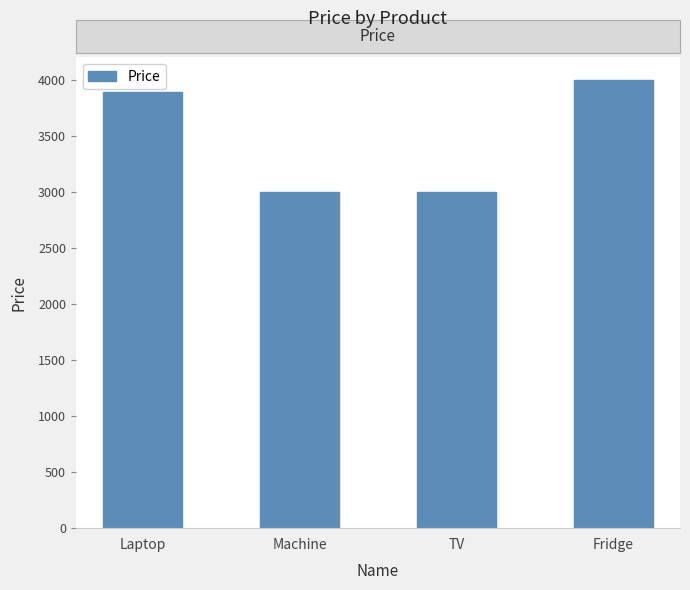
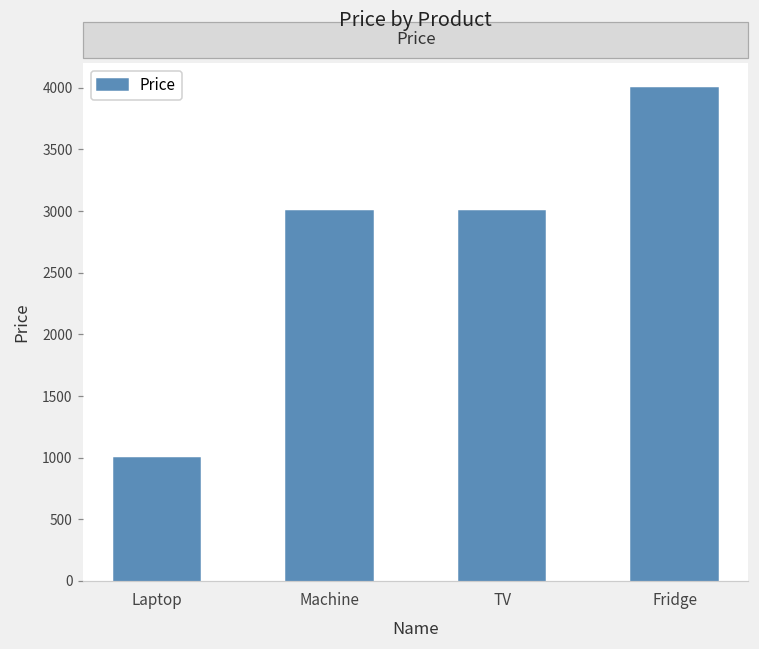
Laptop: 3890 -> 1000
